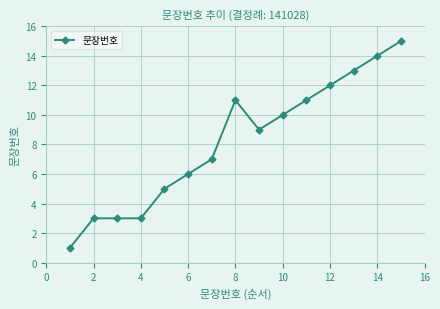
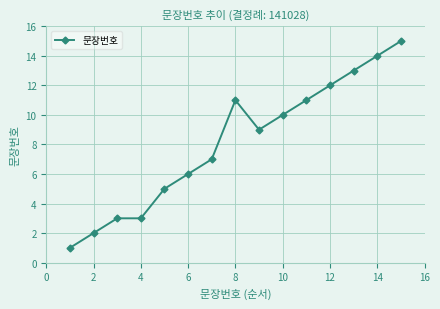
2: 3 -> 2
